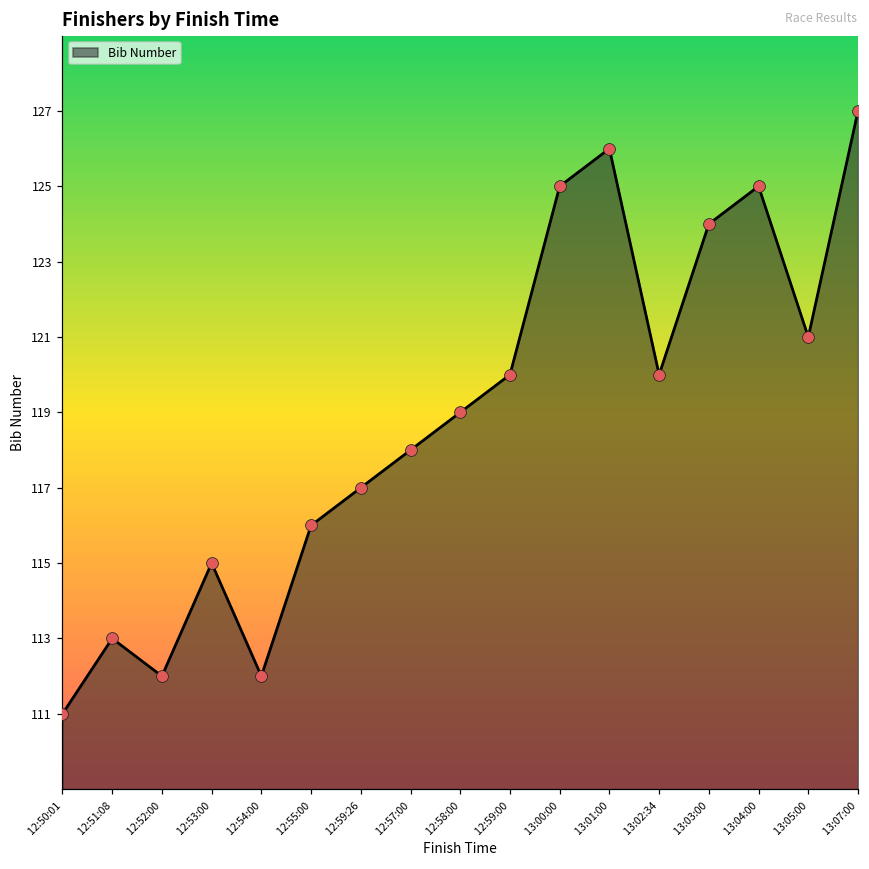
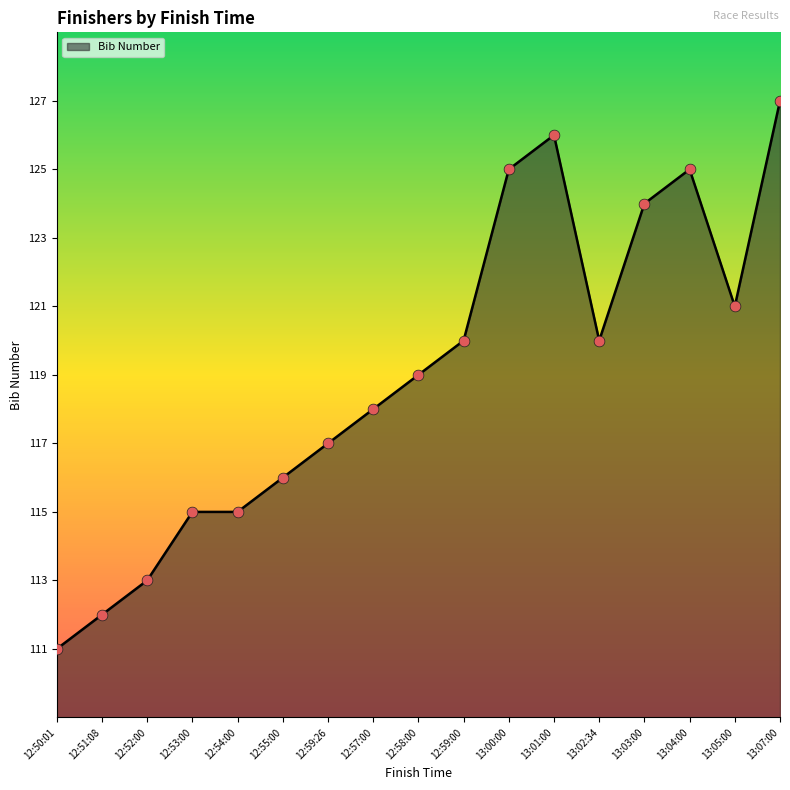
12:51:08: 113 -> 112
12:52:00: 112 -> 113
12:54:00: 112 -> 115
